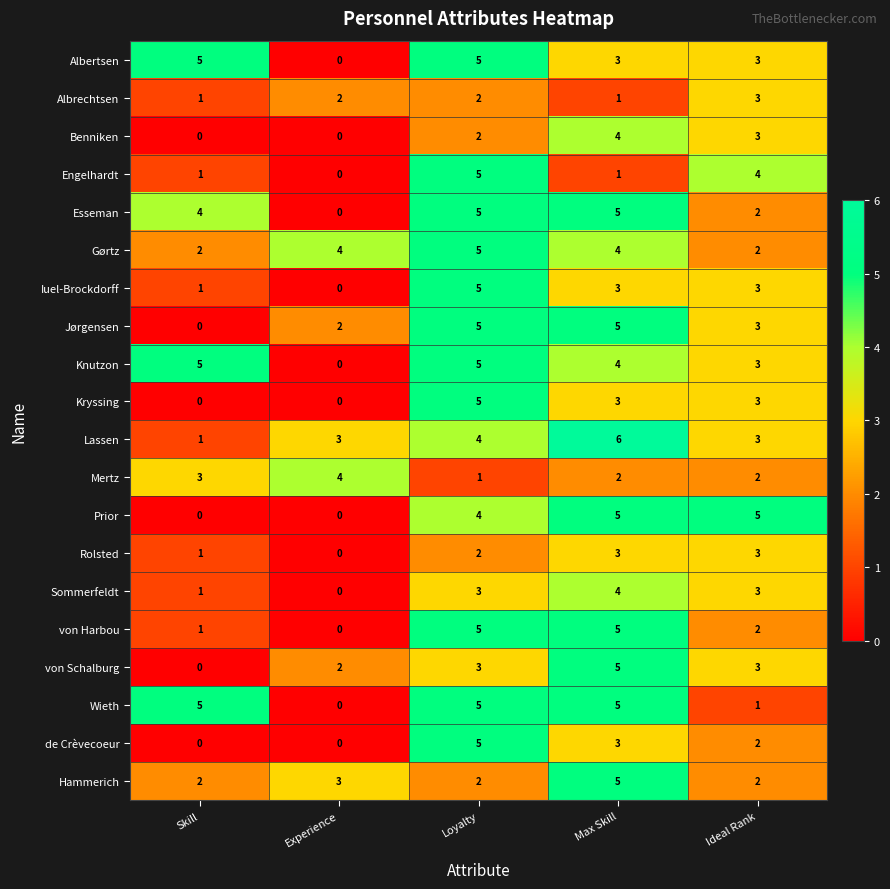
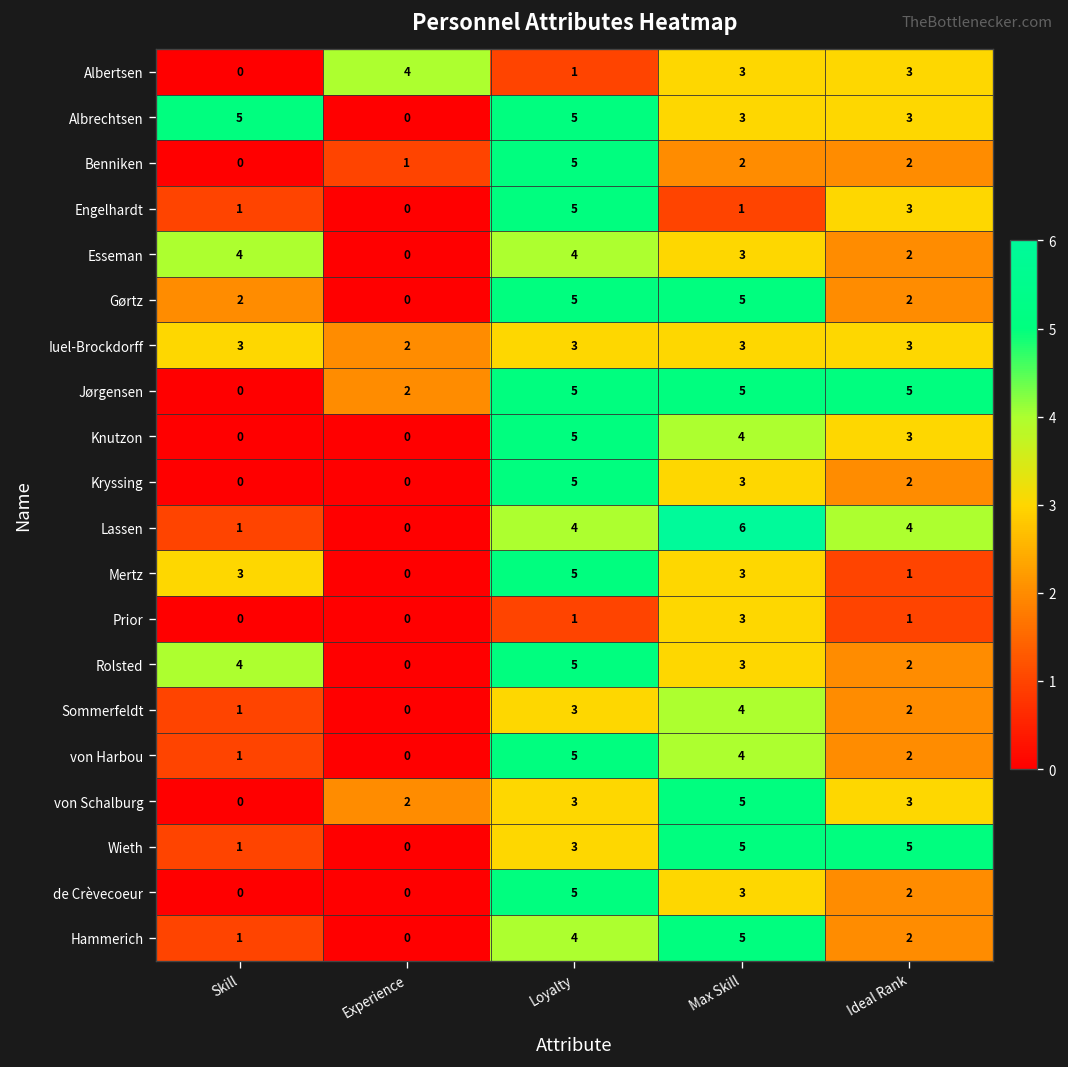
Albertsen, Skill: 5 -> 0
Albertsen, Experience: 0 -> 4
Albertsen, Loyalty: 5 -> 1
Albrechtsen, Skill: 1 -> 5
Albrechtsen, Experience: 2 -> 0
Albrechtsen, Loyalty: 2 -> 5
Albrechtsen, Max Skill: 1 -> 3
Benniken, Experience: 0 -> 1
Benniken, Loyalty: 2 -> 5
Benniken, Max Skill: 4 -> 2
Benniken, Ideal Rank: 3 -> 2
Engelhardt, Ideal Rank: 4 -> 3
Esseman, Loyalty: 5 -> 4
Esseman, Max Skill: 5 -> 3
Gørtz, Experience: 4 -> 0
Gørtz, Max Skill: 4 -> 5
Iuel-Brockdorff, Skill: 1 -> 3
Iuel-Brockdorff, Experience: 0 -> 2
Iuel-Brockdorff, Loyalty: 5 -> 3
Jørgensen, Ideal Rank: 3 -> 5
Knutzon, Skill: 5 -> 0
Kryssing, Ideal Rank: 3 -> 2
Lassen, Experience: 3 -> 0
Lassen, Ideal Rank: 3 -> 4
Mertz, Experience: 4 -> 0
Mertz, Loyalty: 1 -> 5
Mertz, Max Skill: 2 -> 3
Mertz, Ideal Rank: 2 -> 1
Prior, Loyalty: 4 -> 1
Prior, Max Skill: 5 -> 3
Prior, Ideal Rank: 5 -> 1
Rolsted, Skill: 1 -> 4
Rolsted, Loyalty: 2 -> 5
Rolsted, Ideal Rank: 3 -> 2
Sommerfeldt, Ideal Rank: 3 -> 2
von Harbou, Max Skill: 5 -> 4
Wieth, Skill: 5 -> 1
Wieth, Loyalty: 5 -> 3
Wieth, Ideal Rank: 1 -> 5
Hammerich, Skill: 2 -> 1
Hammerich, Experience: 3 -> 0
Hammerich, Loyalty: 2 -> 4
